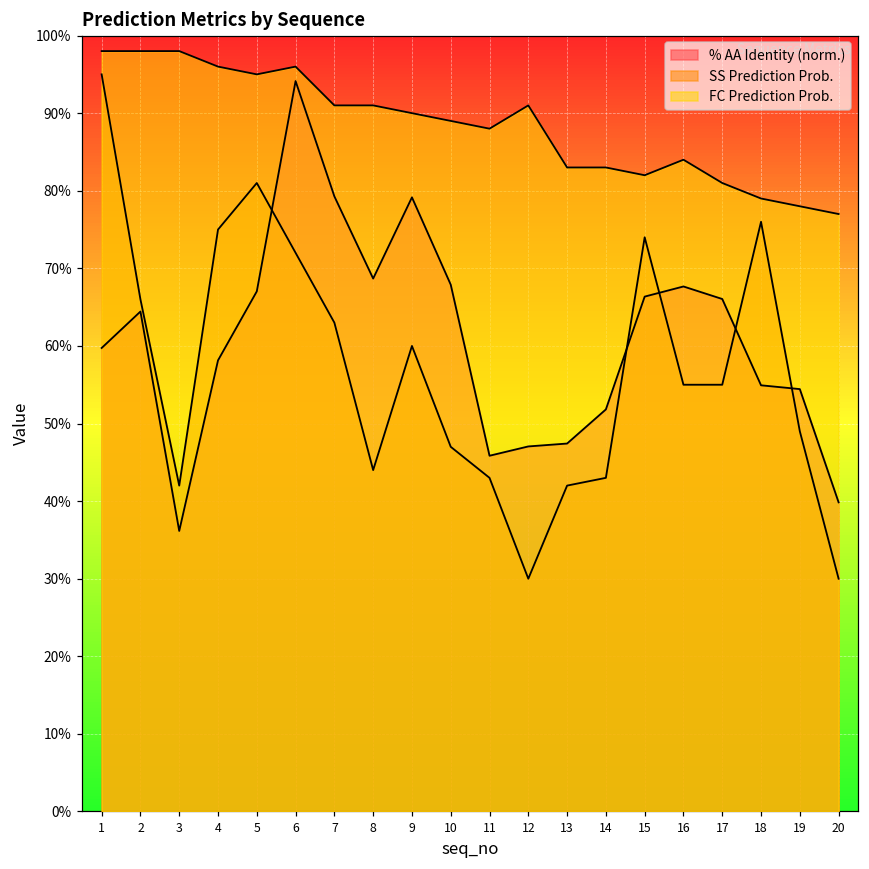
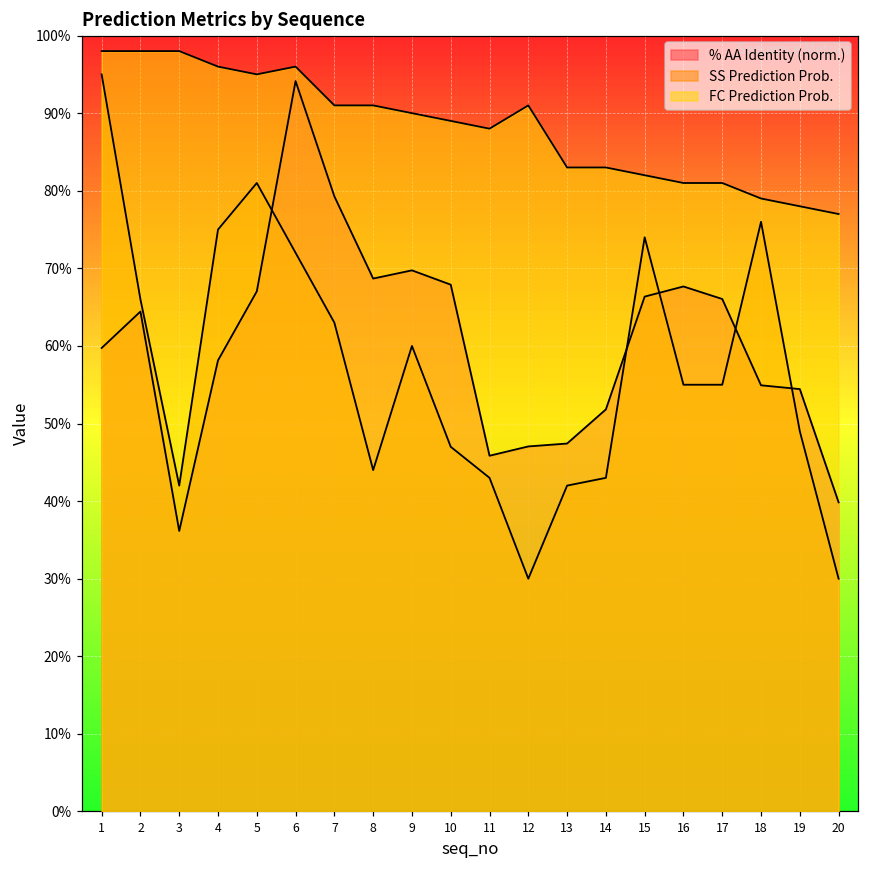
% AA Identity (norm.), 9: 79% -> 70%
FC Prediction Prob., 16: 84% -> 81%
